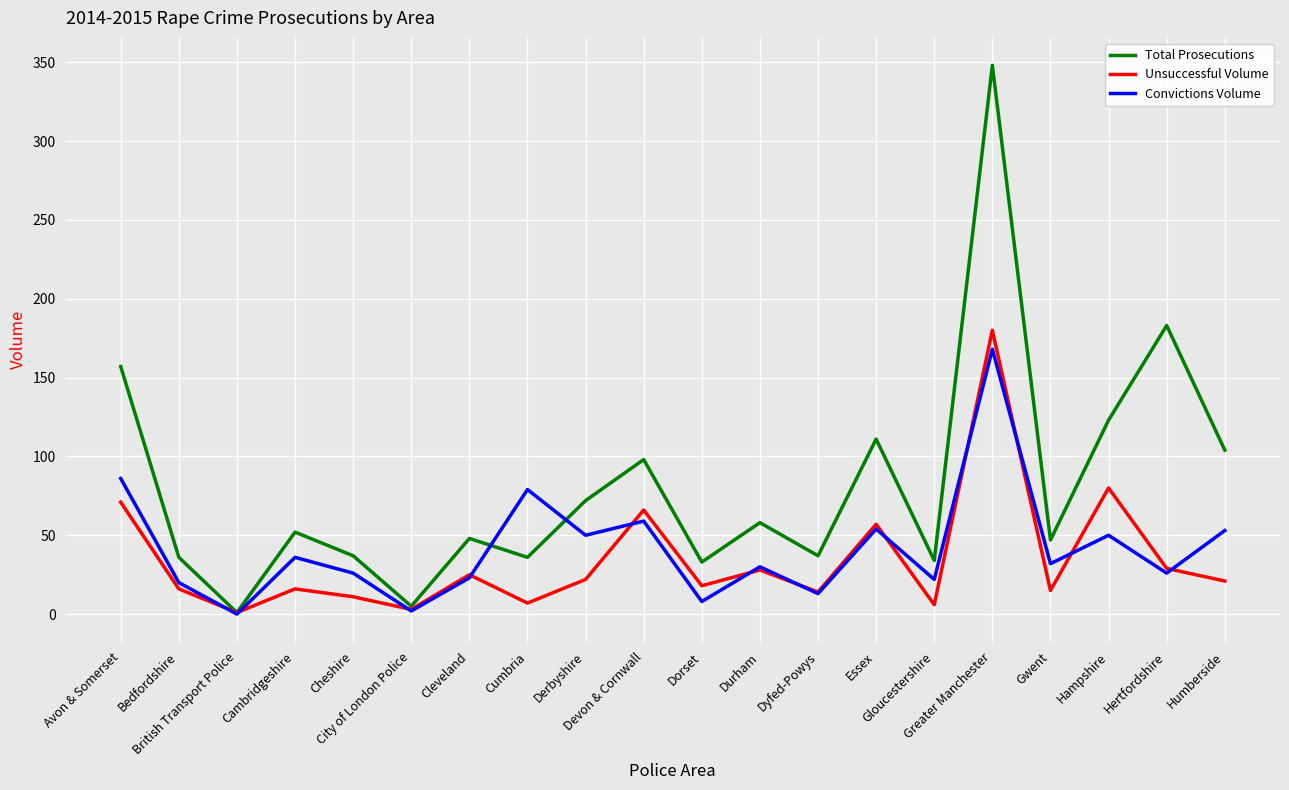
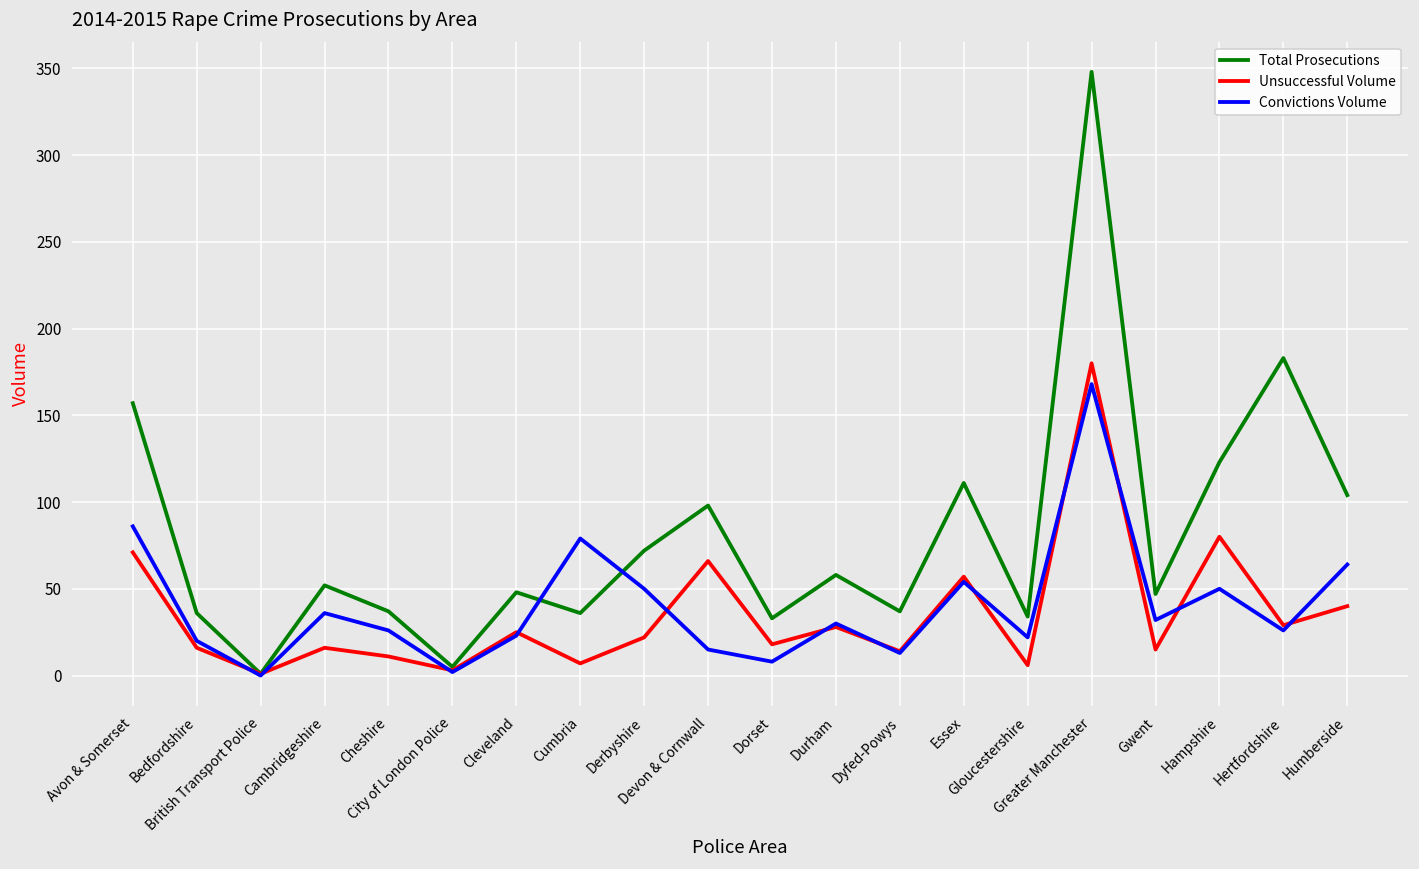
Convictions Volume, Devon & Cornwall: 59 -> 15
Unsuccessful Volume, Humberside: 21 -> 40
Convictions Volume, Humberside: 53 -> 64
